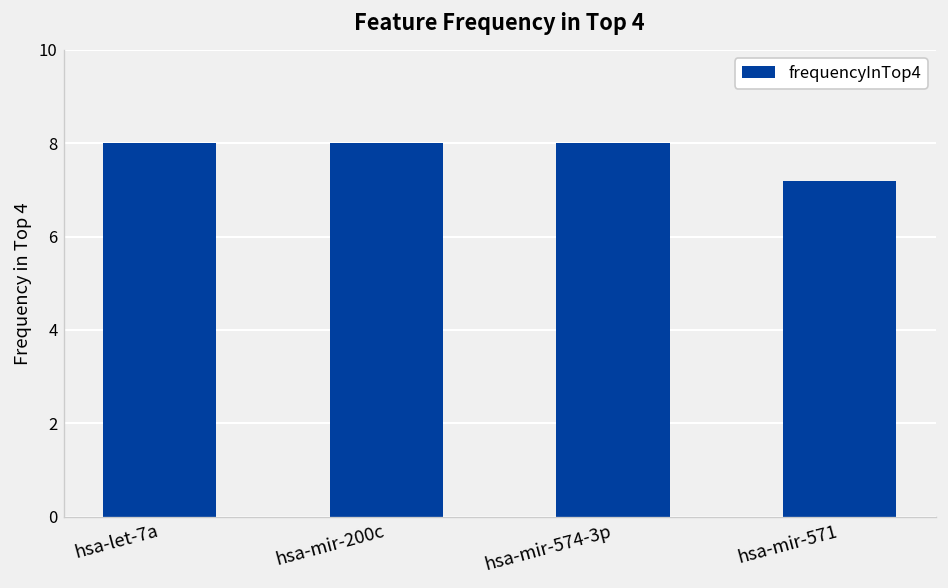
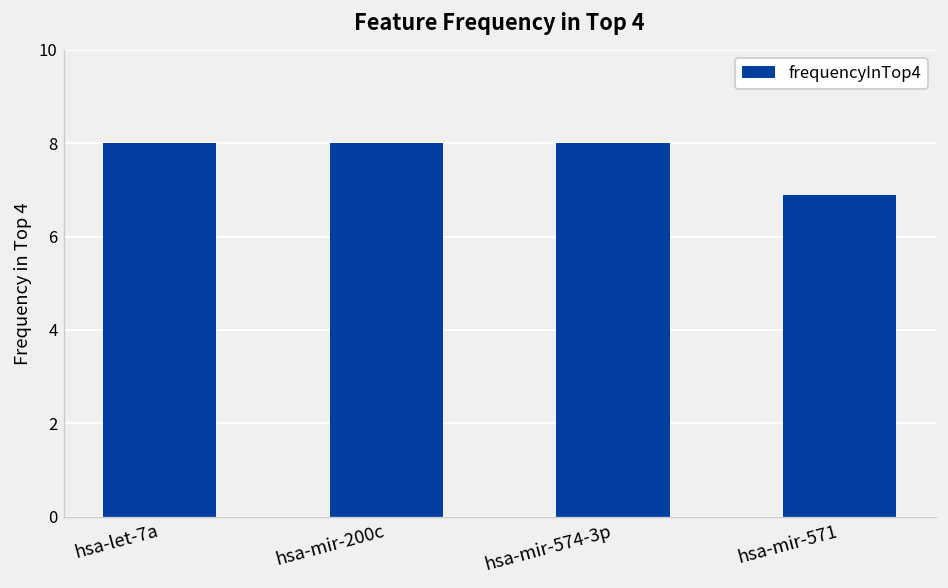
hsa-mir-571: 7.2 -> 6.9
